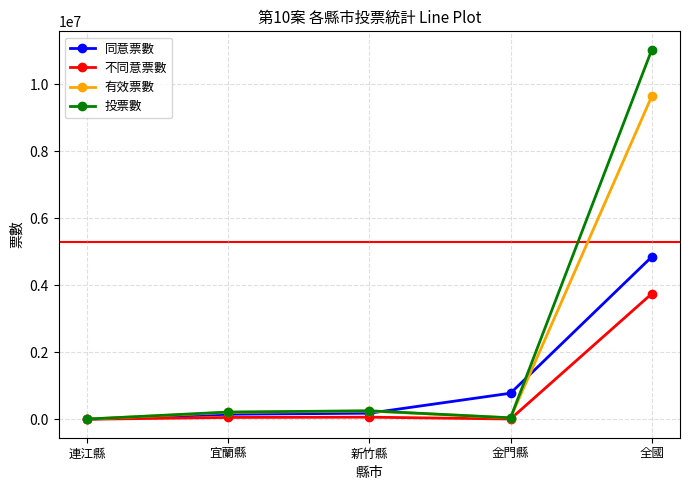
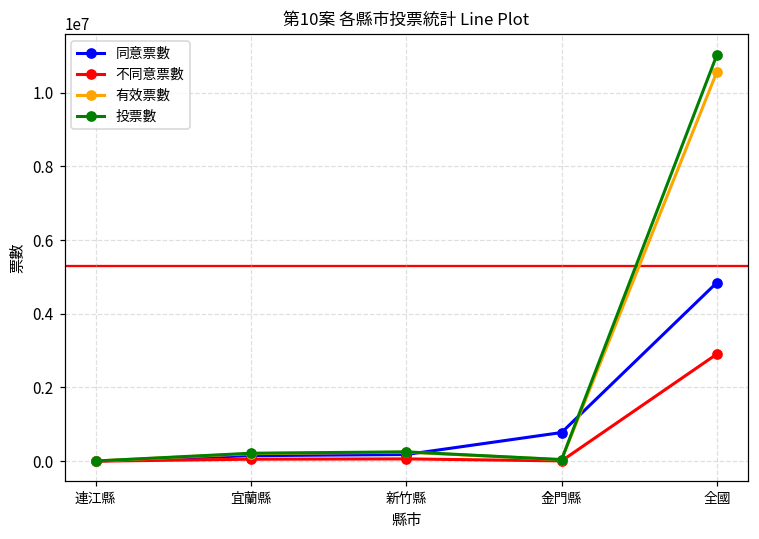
不同意票數, 全國: 3700000 -> 2900000
有效票數, 全國: 9600000 -> 10600000
